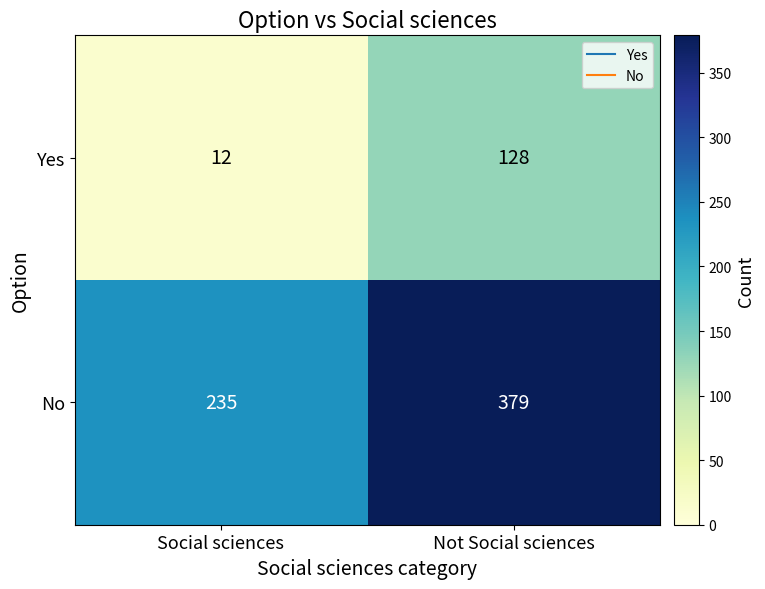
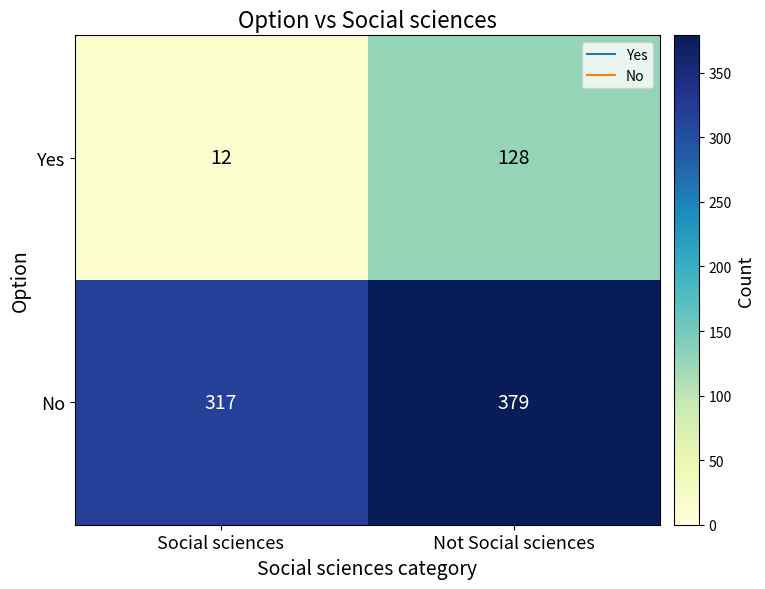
No, Social sciences: 235 -> 317
